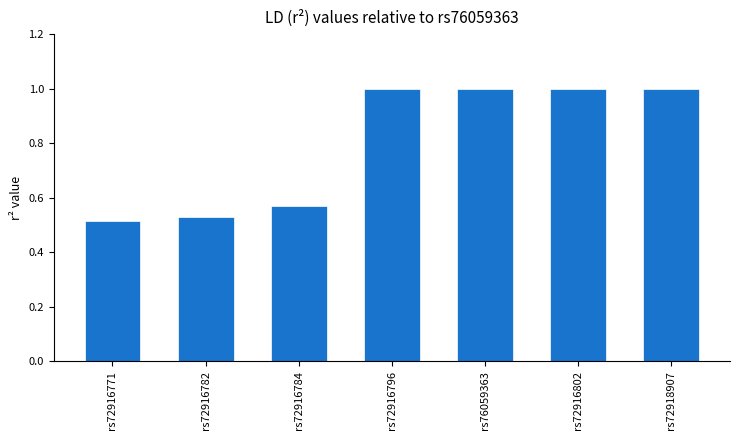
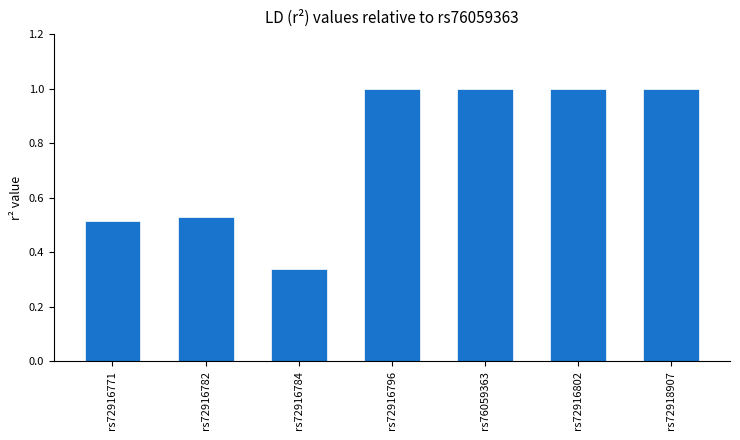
rs72916784: 0.57 -> 0.34
